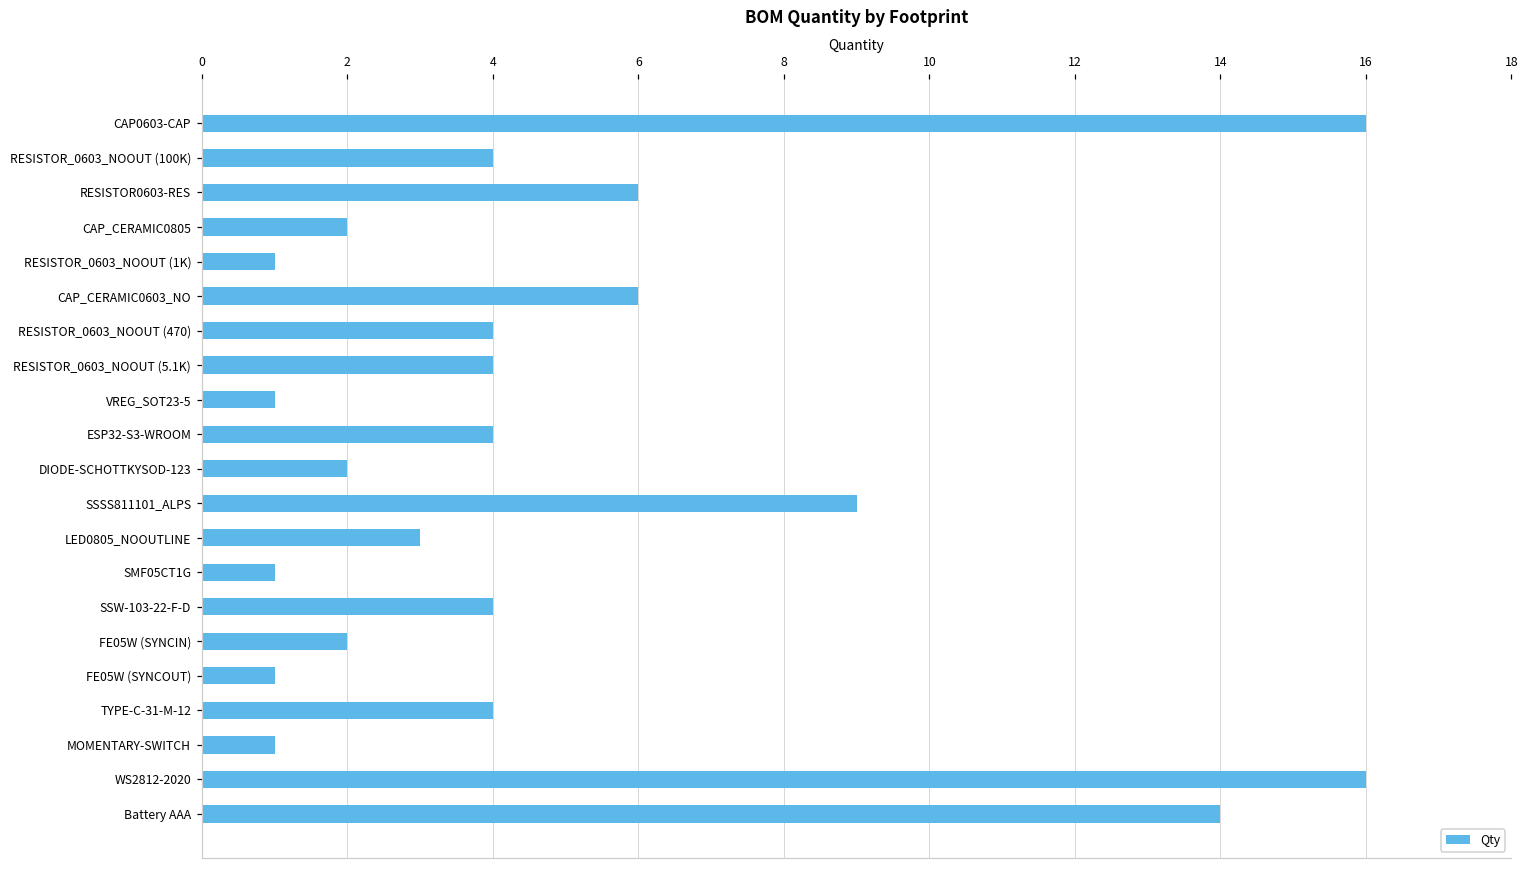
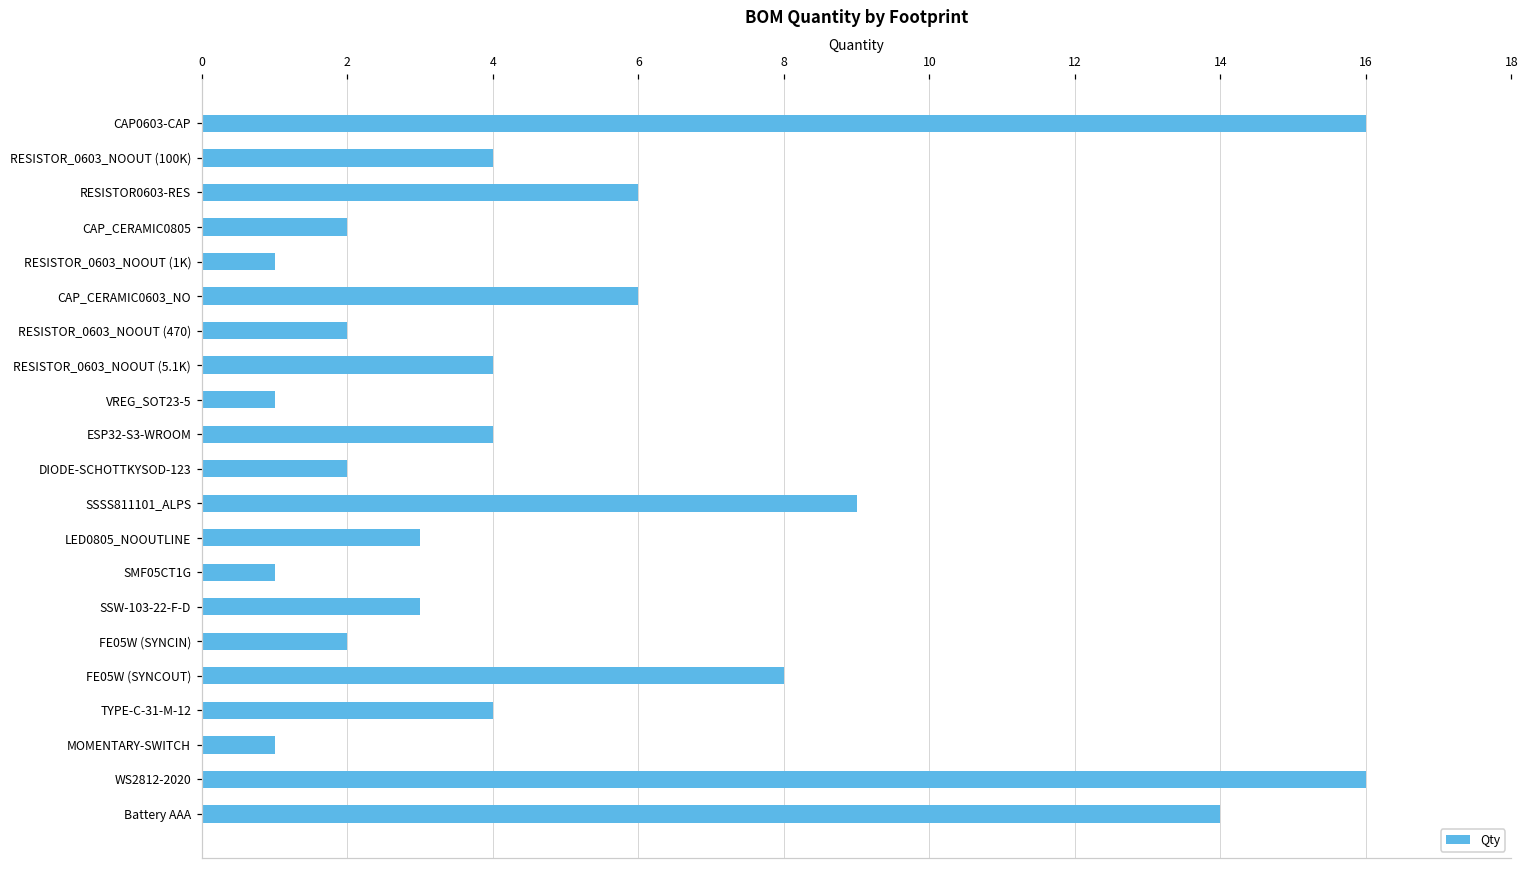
RESISTOR_0603_NOOUT (470): 4 -> 2
SSW-103-22-F-D: 4 -> 3
FE05W (SYNCOUT): 1 -> 8
